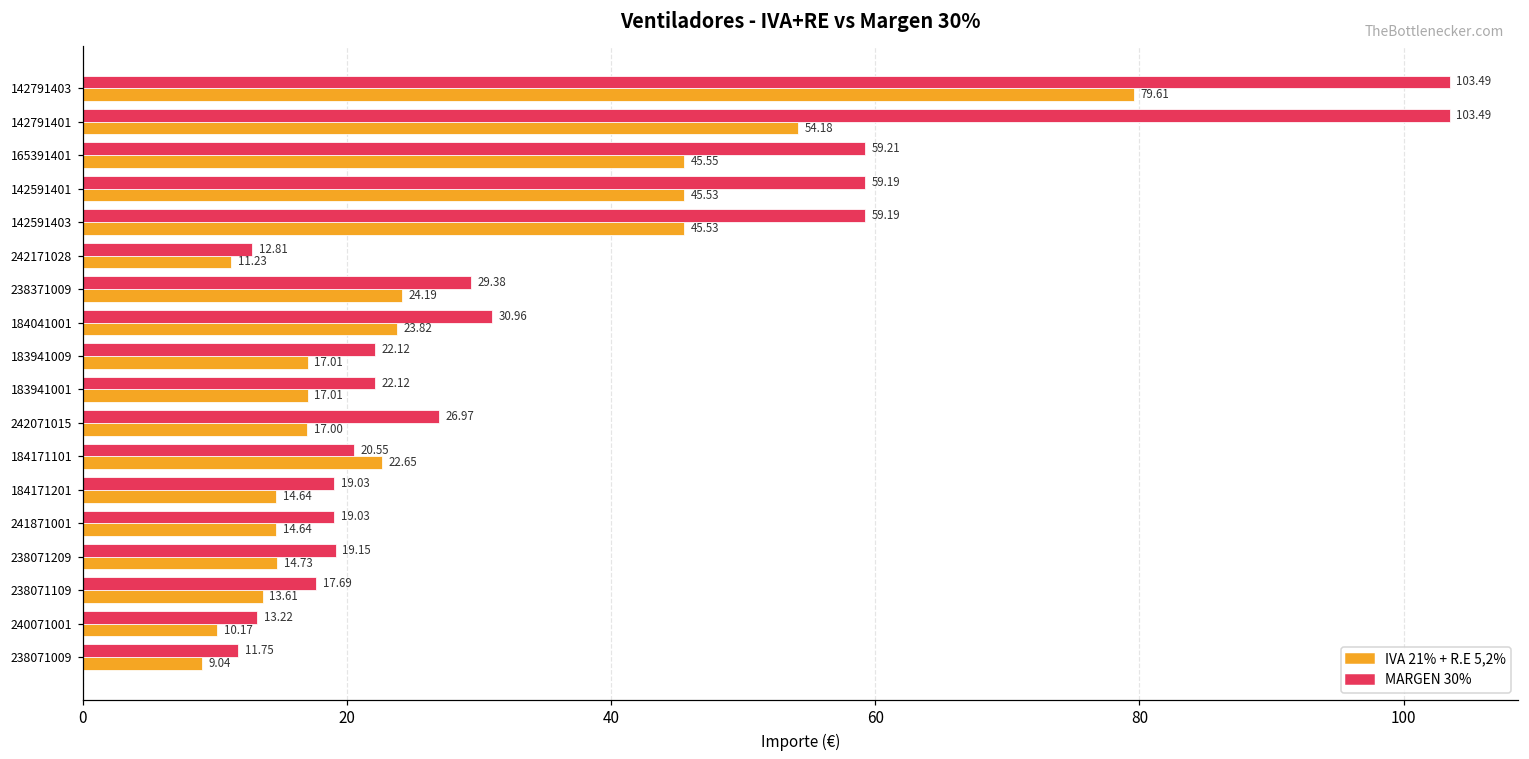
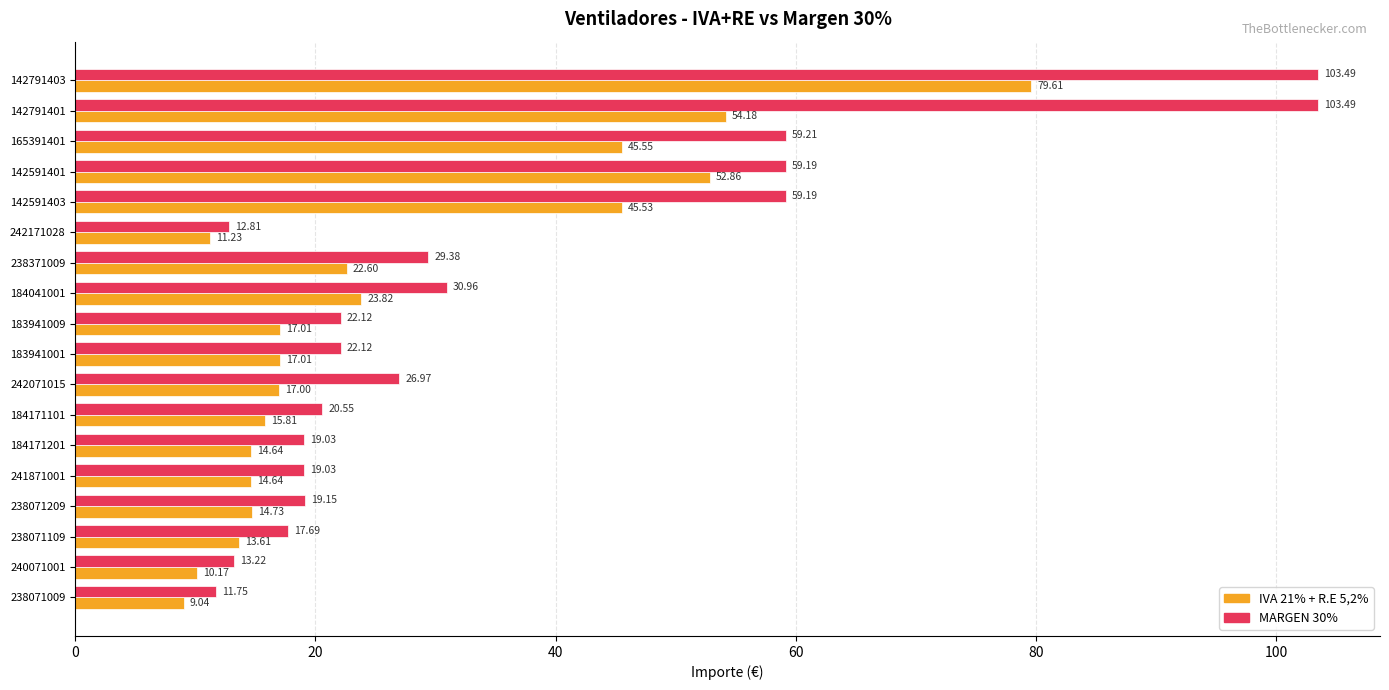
IVA 21% + R.E 5,2%, 142591401: 45.53 -> 52.86
IVA 21% + R.E 5,2%, 238371009: 24.19 -> 22.60
IVA 21% + R.E 5,2%, 184171101: 22.65 -> 15.81
